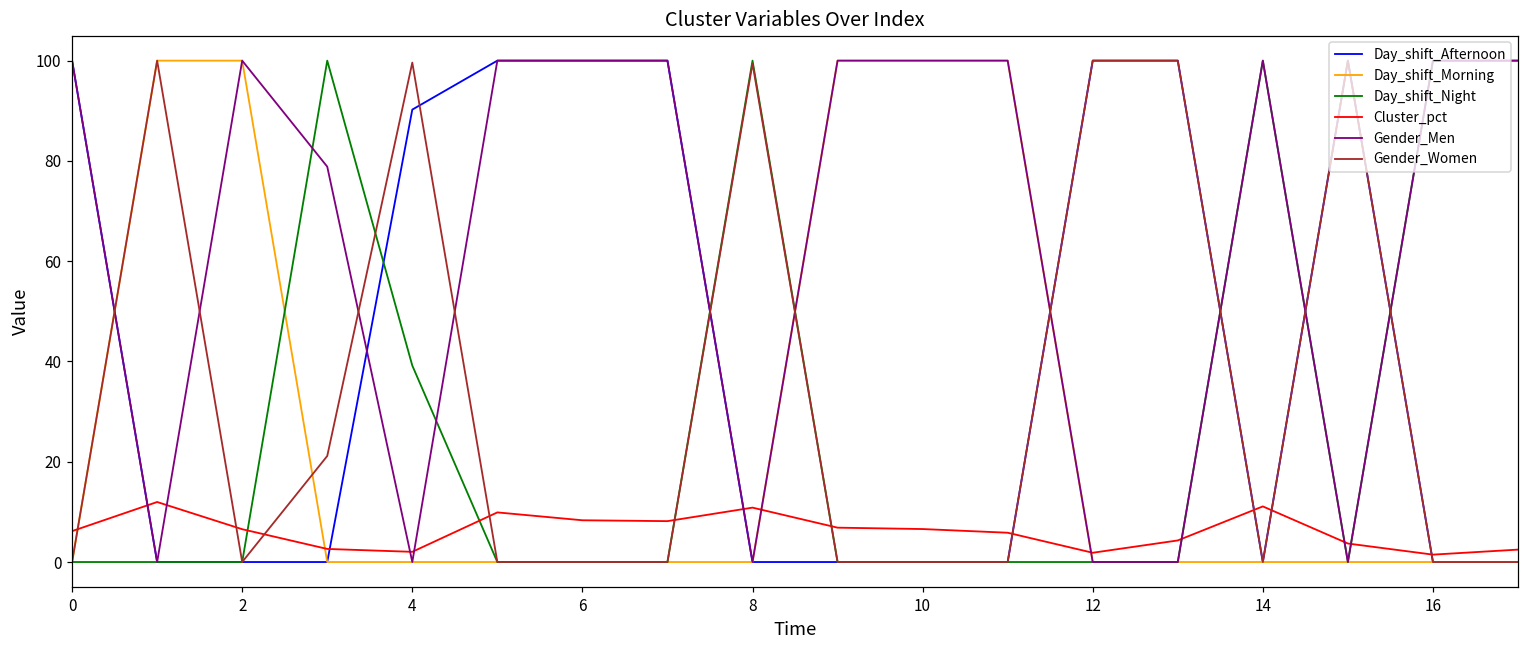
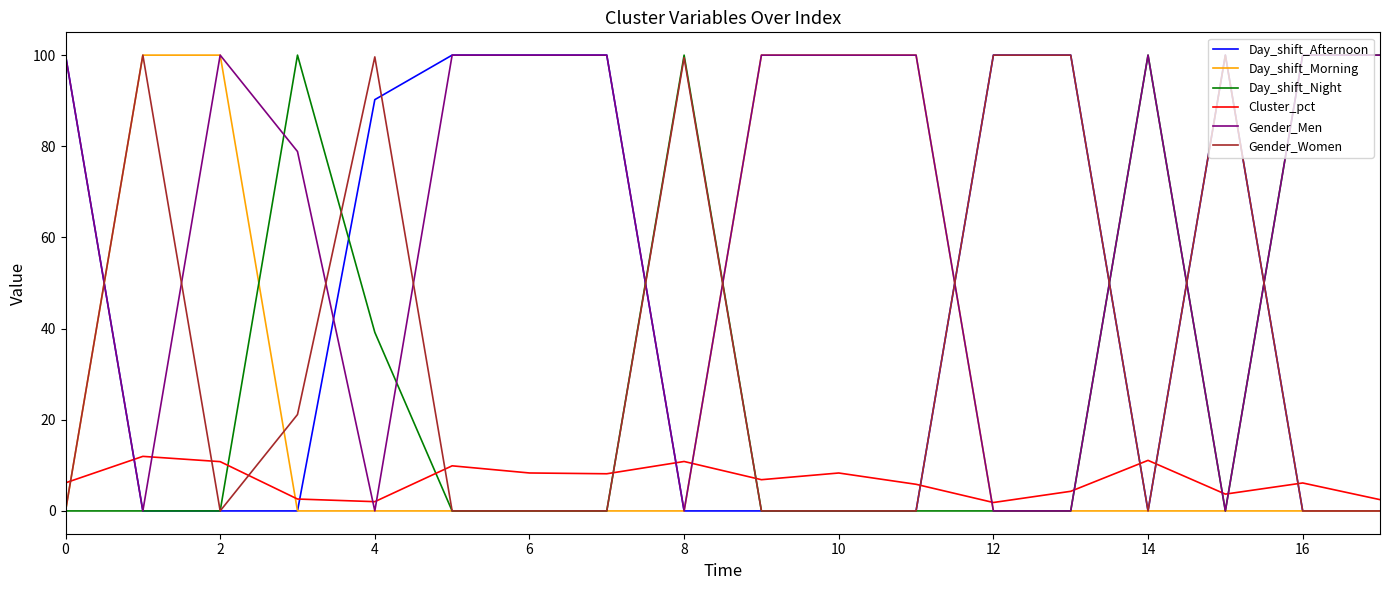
Cluster_pct, 2: 7 -> 11
Cluster_pct, 10: 7 -> 8
Cluster_pct, 16: 1 -> 6
